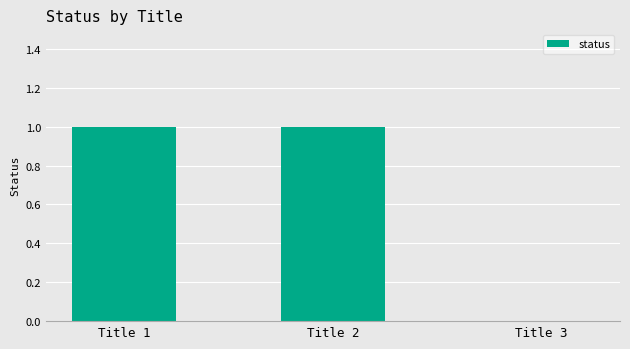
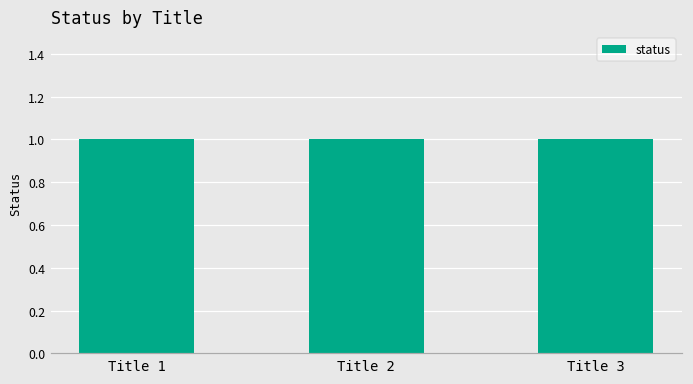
Title 3: 0 -> 1
